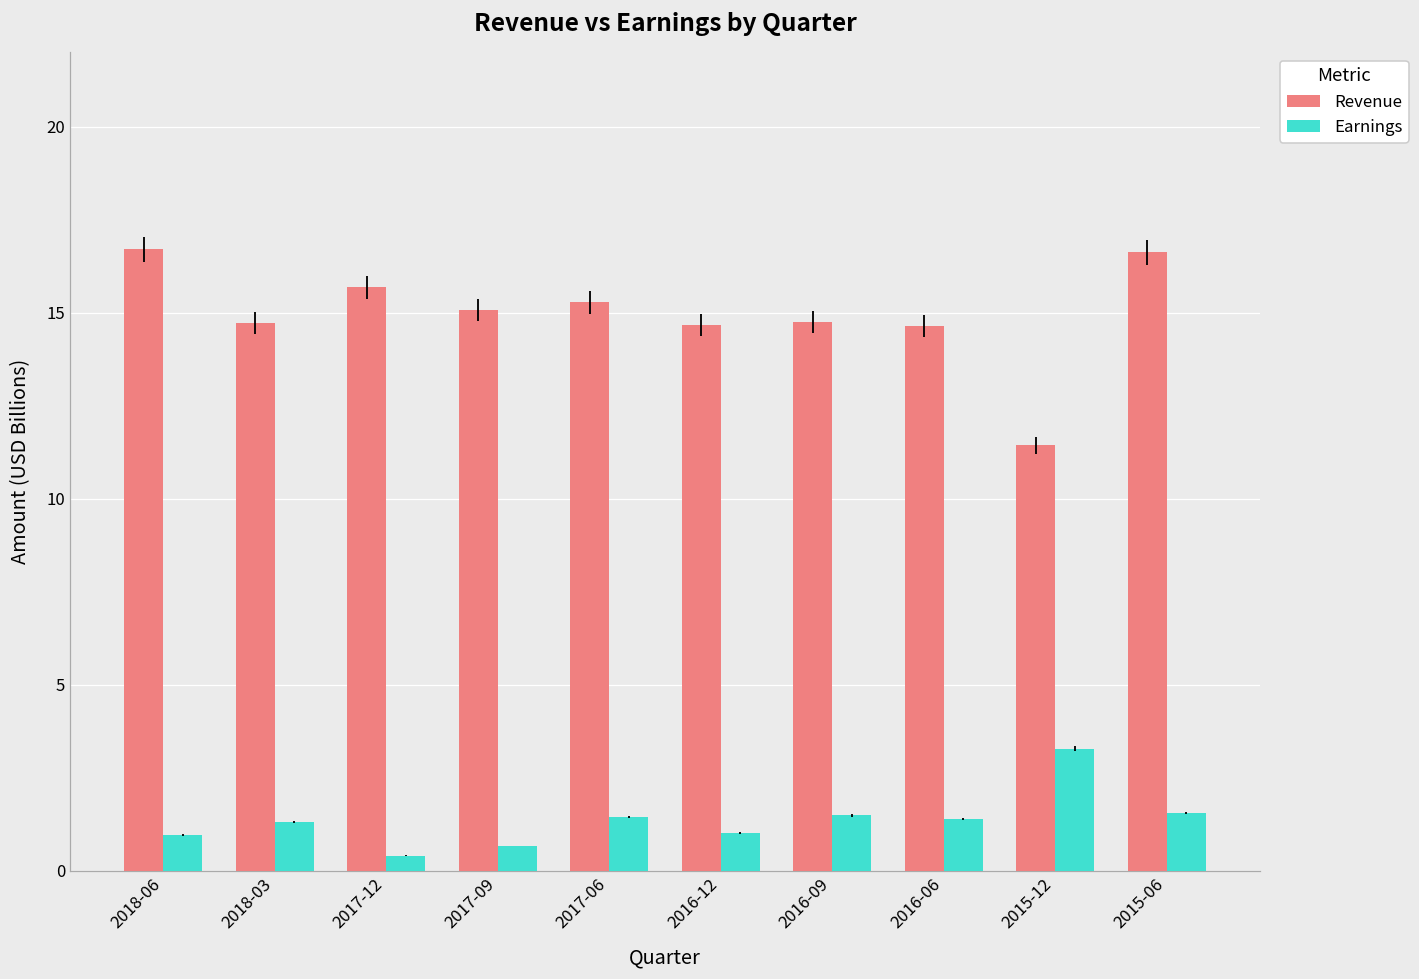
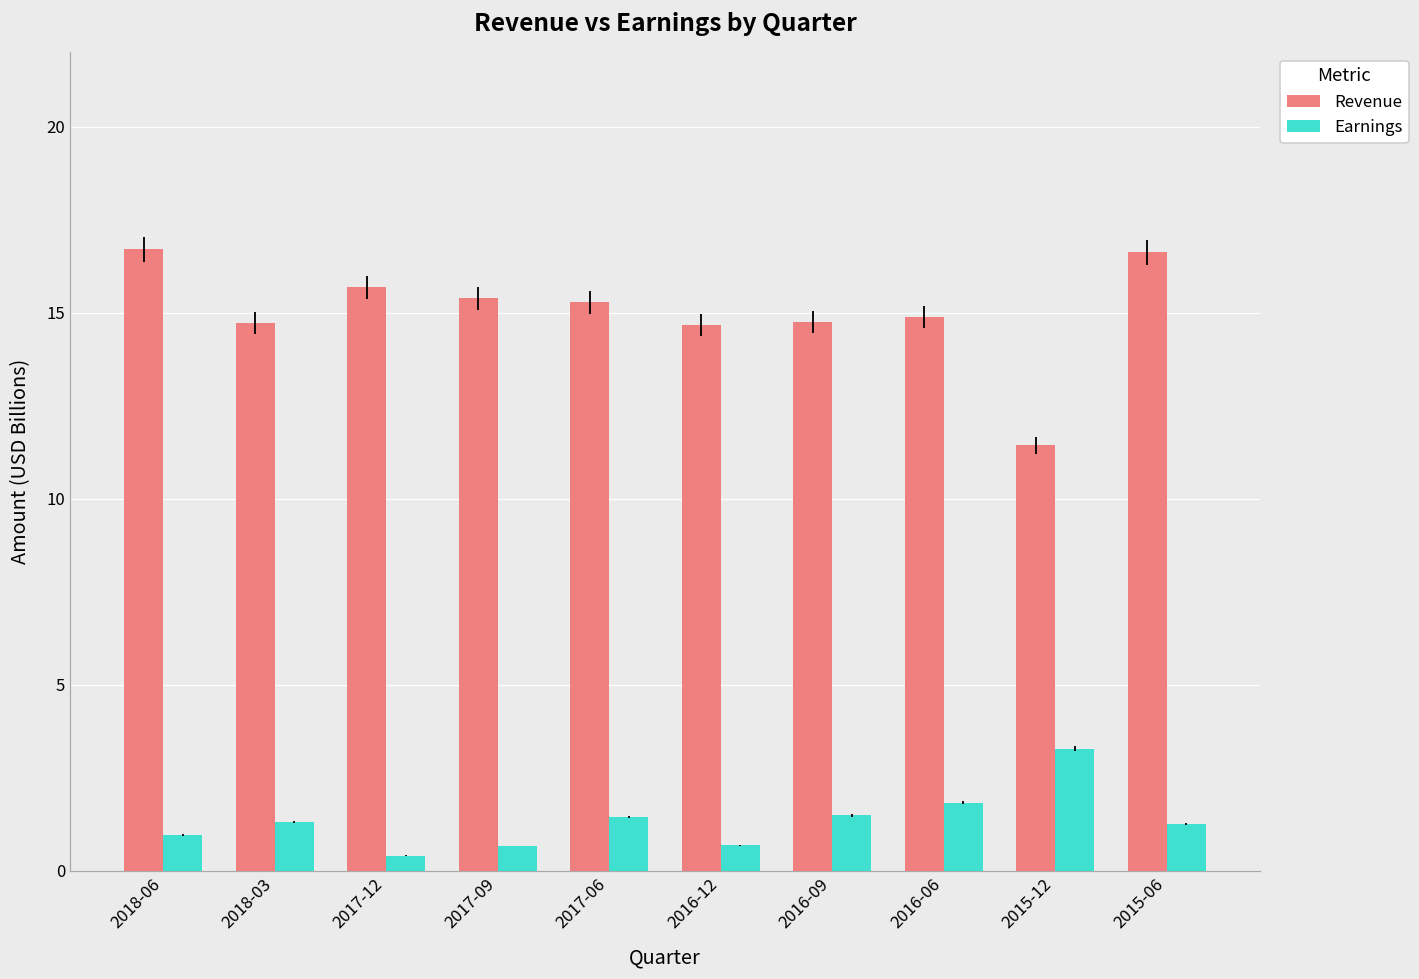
Revenue, 2017-09: 15.1 -> 15.4
Earnings, 2016-12: 1.0 -> 0.7
Revenue, 2016-06: 14.6 -> 14.9
Earnings, 2016-06: 1.4 -> 1.8
Earnings, 2015-06: 1.5 -> 1.2
